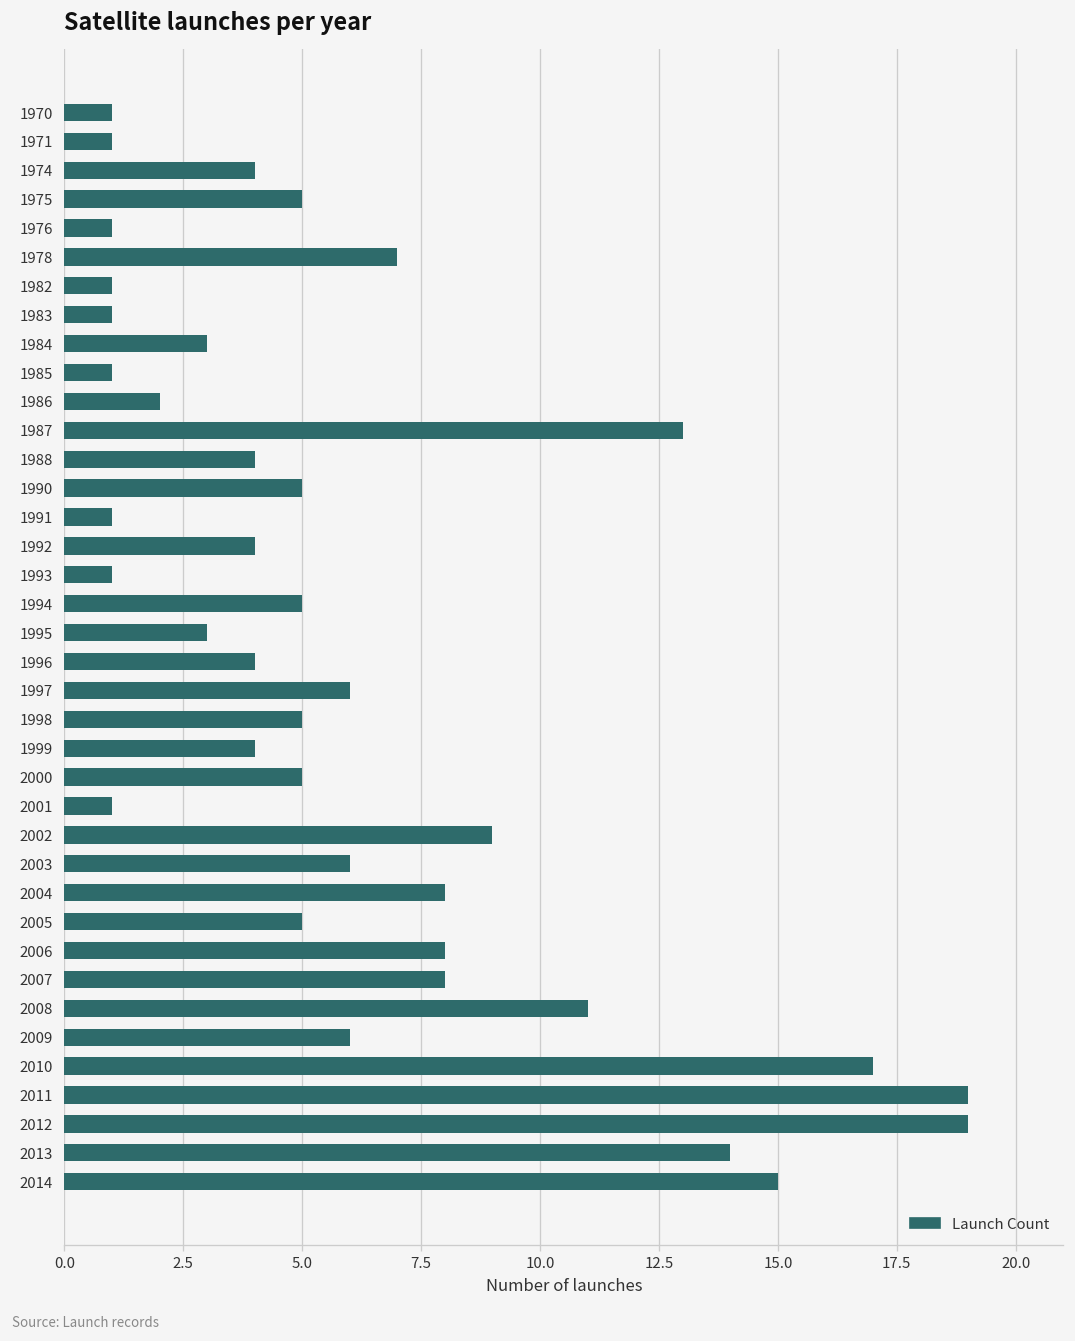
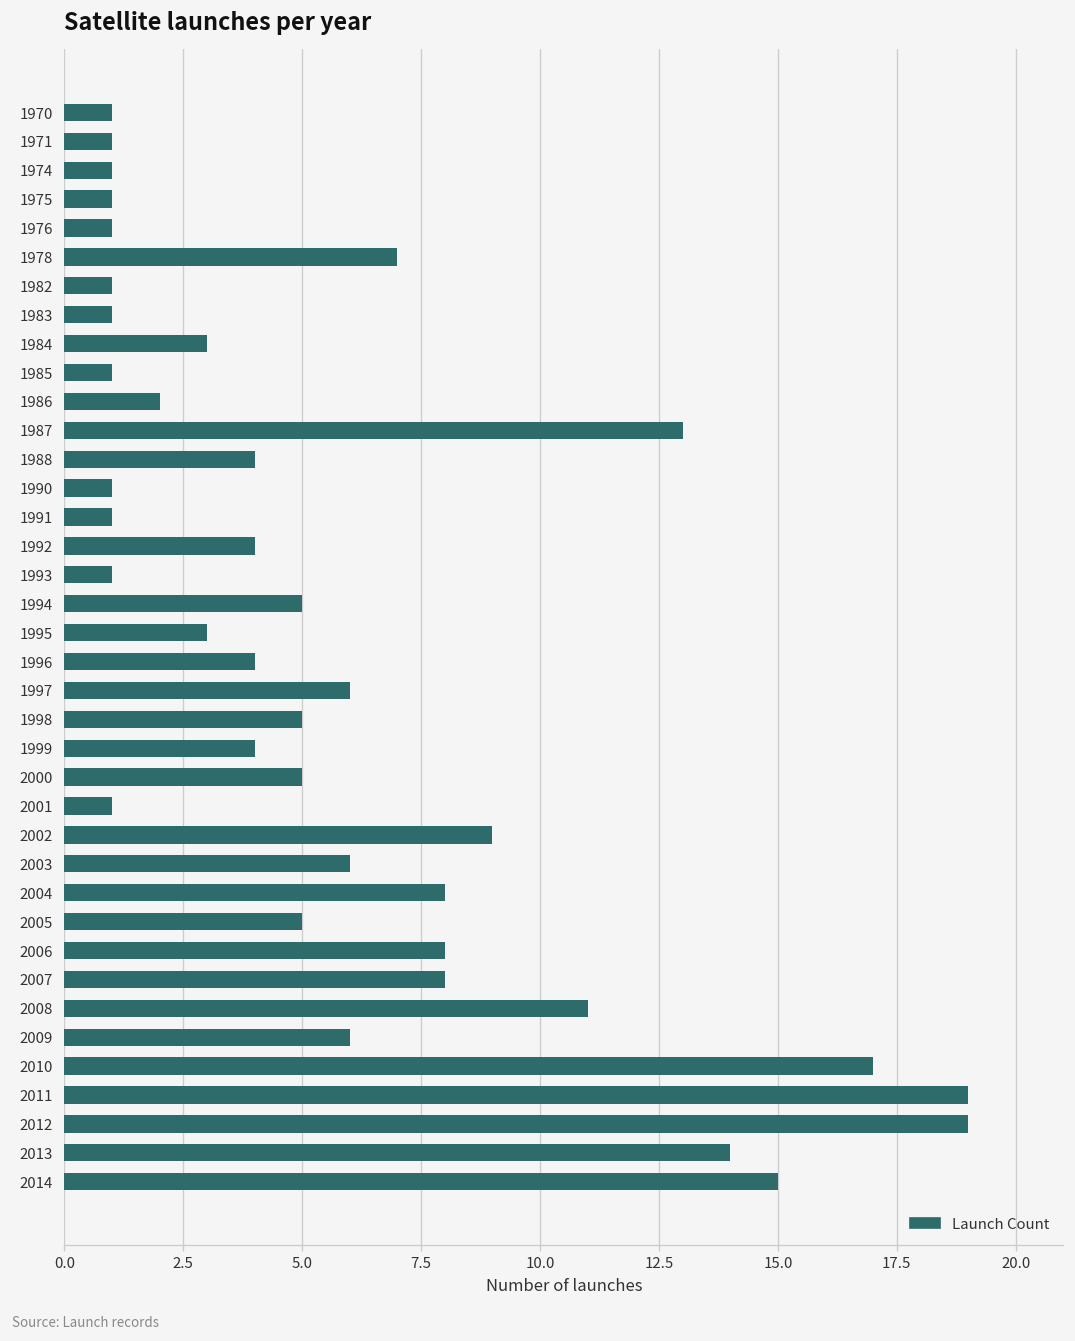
1974: 4 -> 1
1975: 5 -> 1
1990: 5 -> 1
